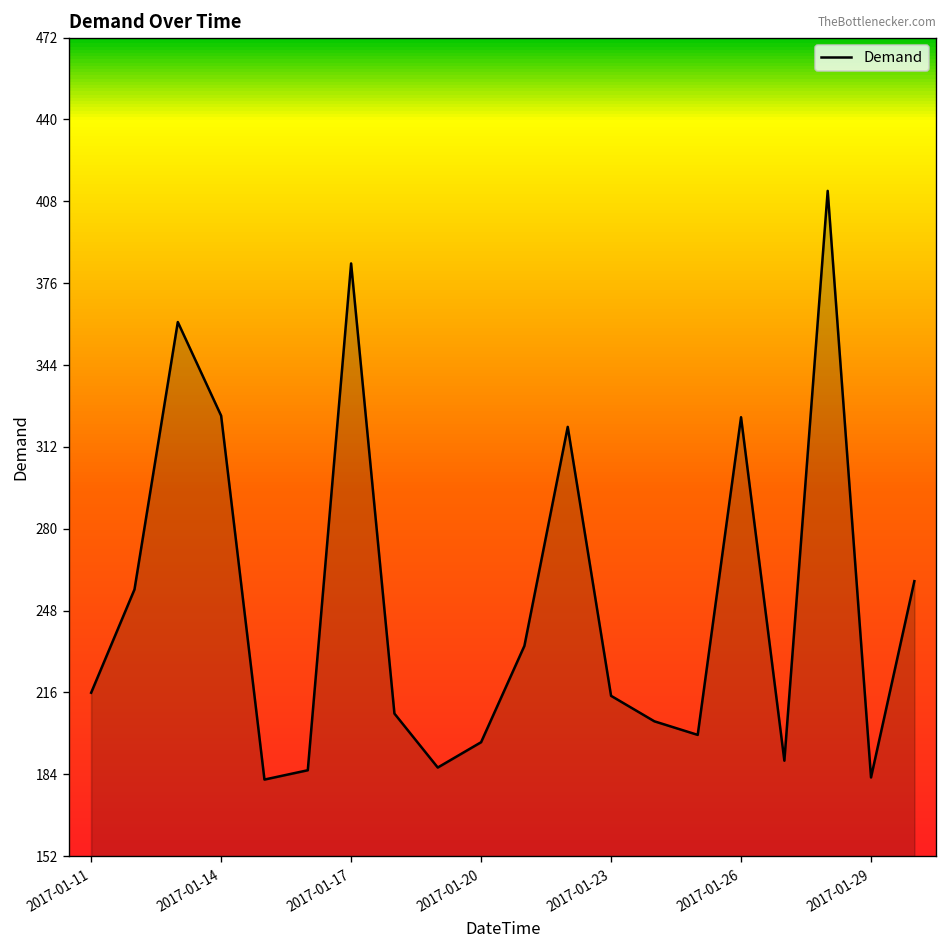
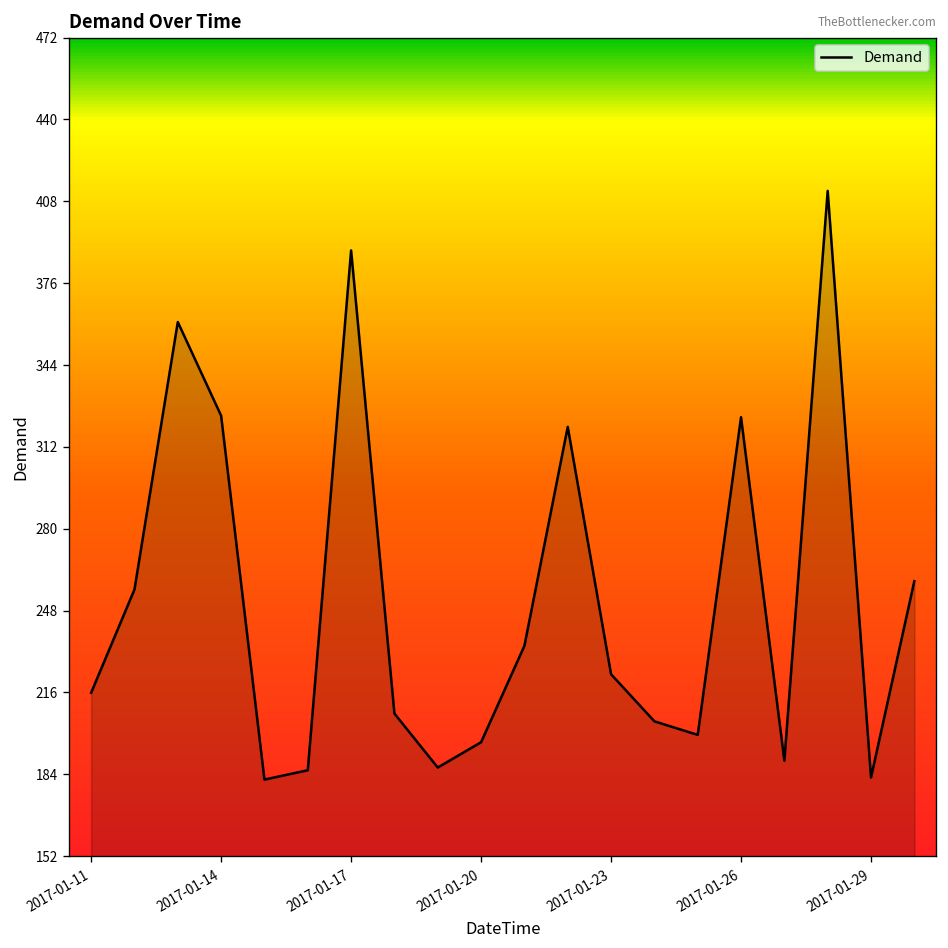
2017-01-17: 384 -> 389
2017-01-23: 215 -> 223
